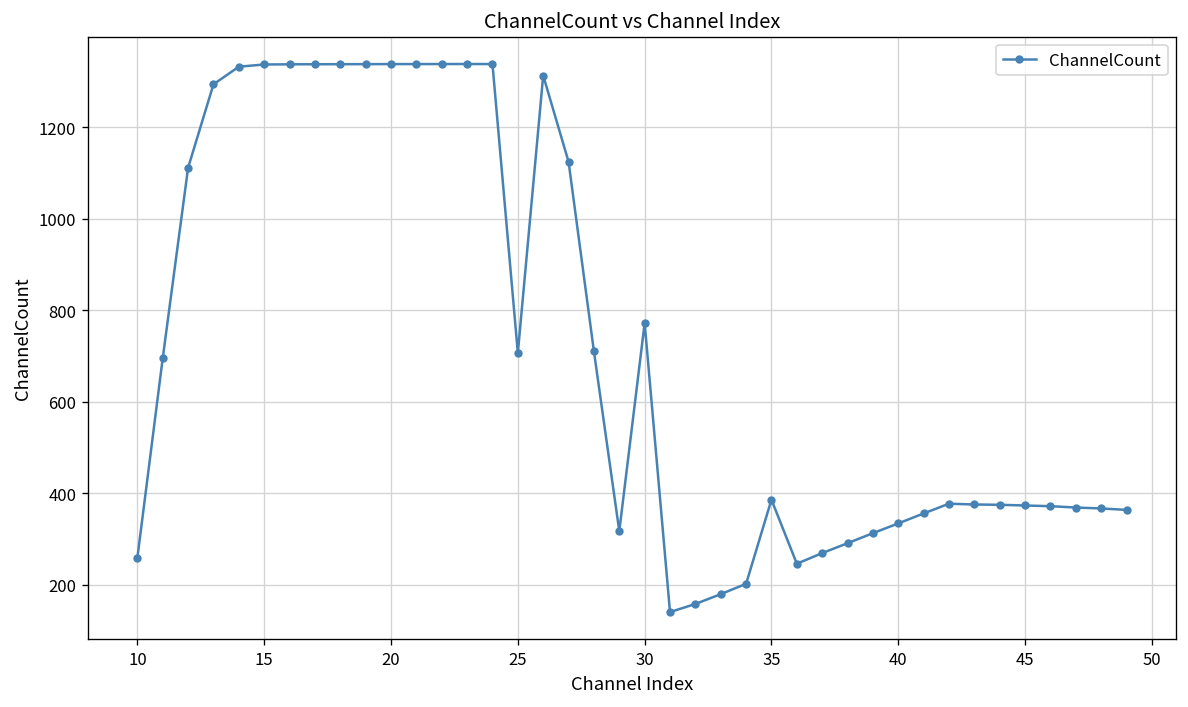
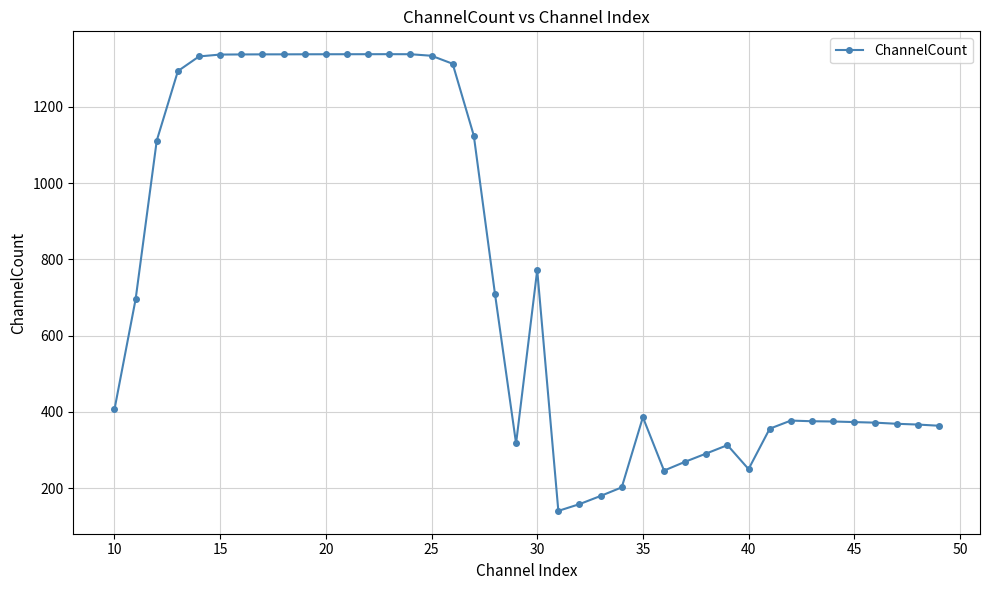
10: 260 -> 410
25: 710 -> 1330
40: 330 -> 250
